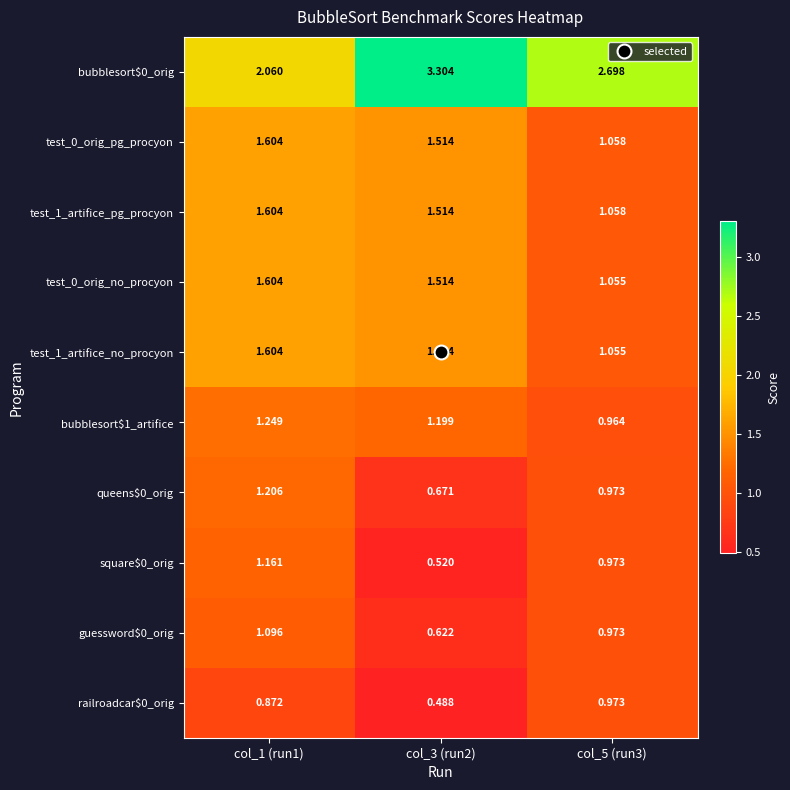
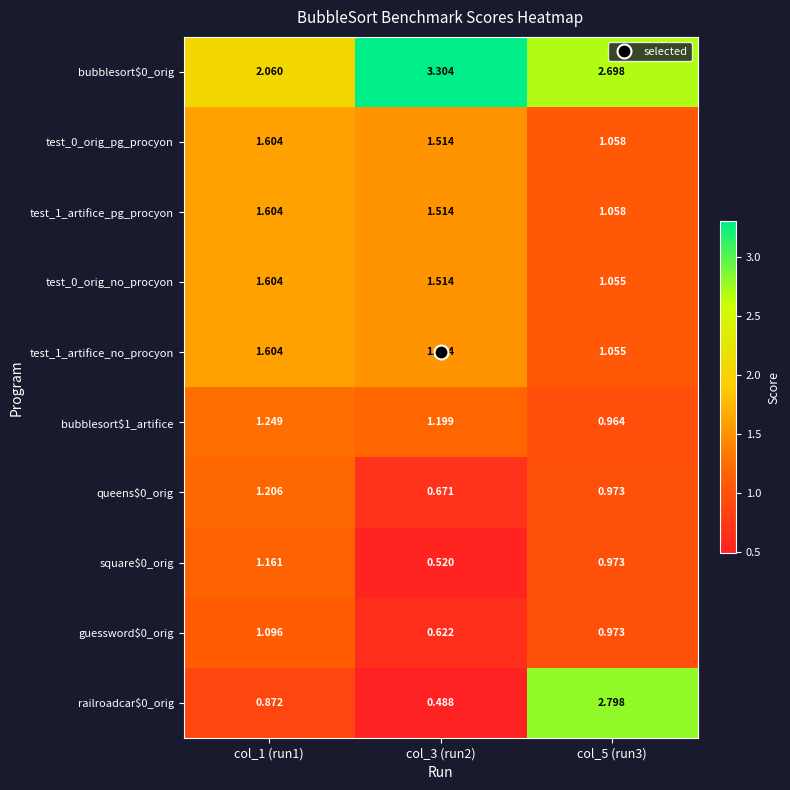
railroadcar$0_orig, col_5 (run3): 0.973 -> 2.798
